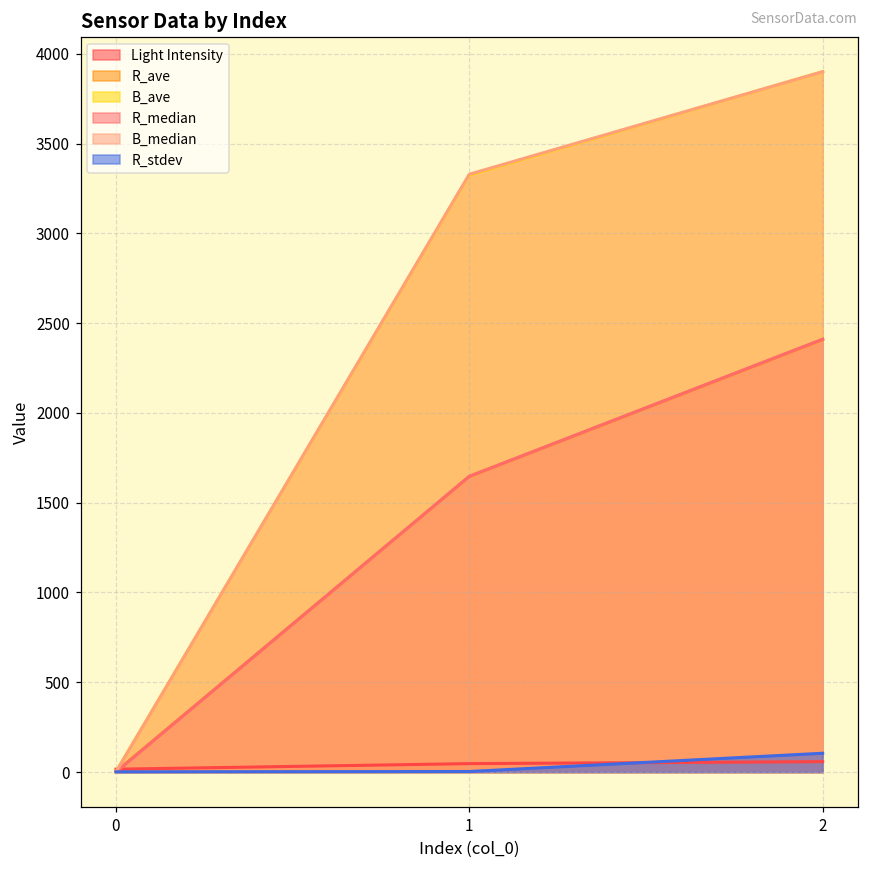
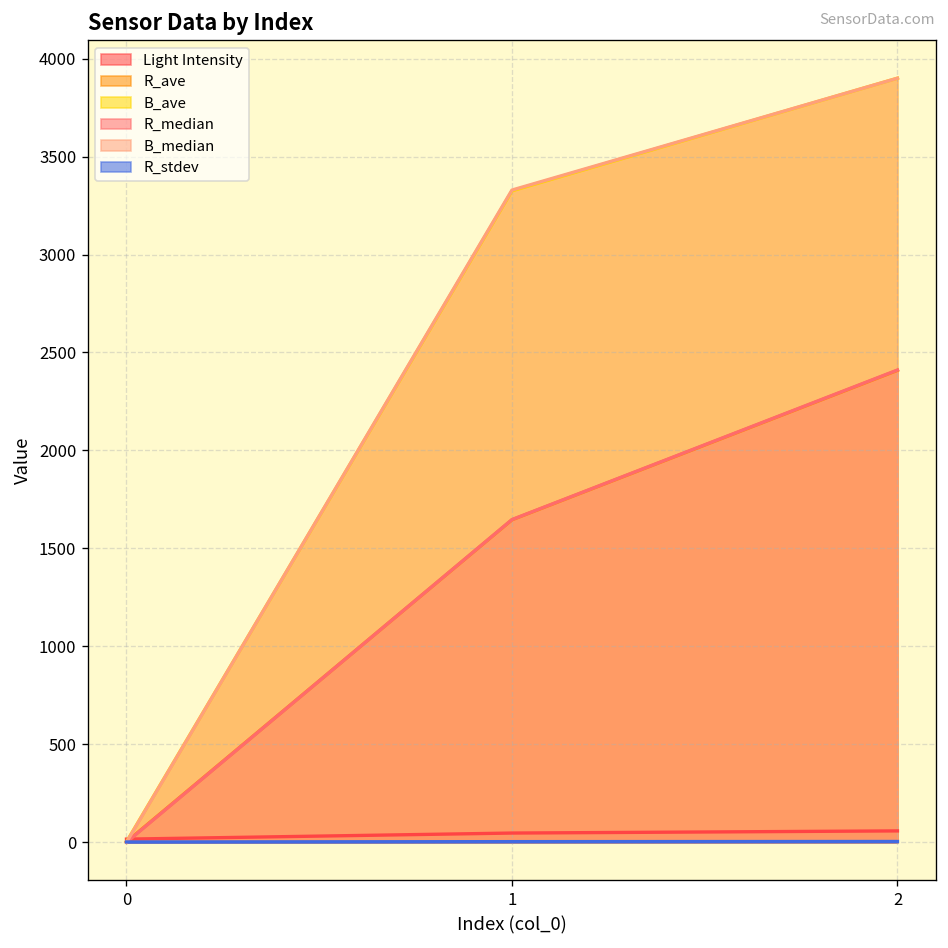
R_stdev, 2: 100 -> 0
